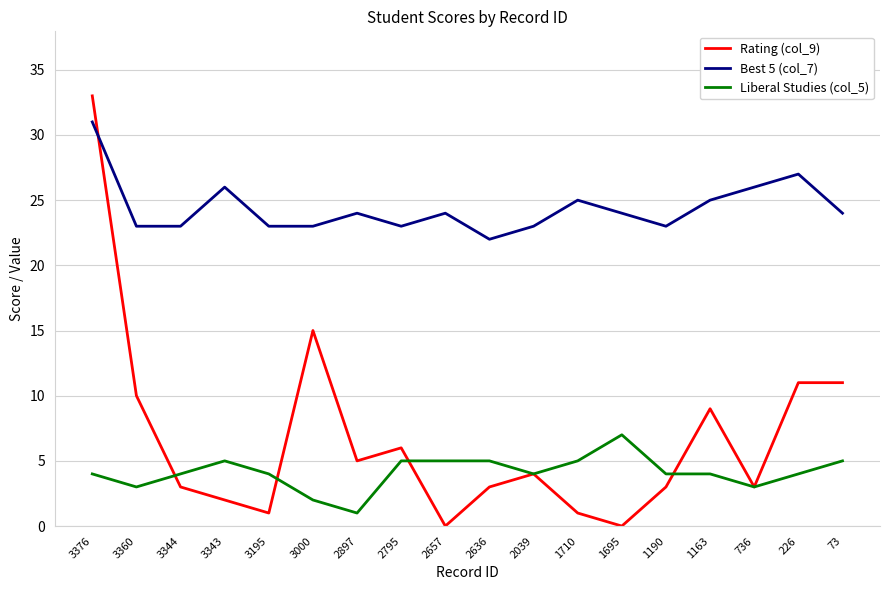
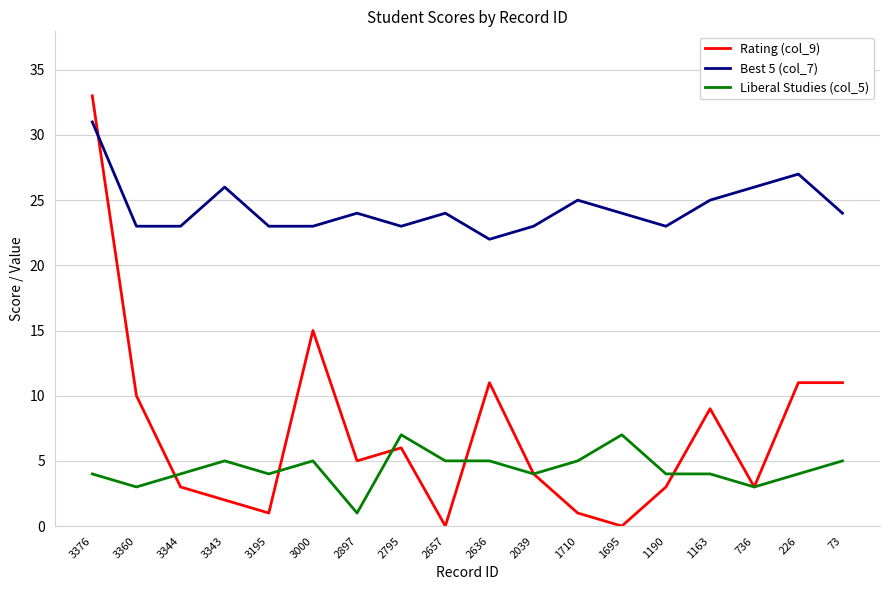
Liberal Studies (col_5), 3000: 2 -> 5
Liberal Studies (col_5), 2795: 5 -> 7
Rating (col_9), 2636: 3 -> 11
